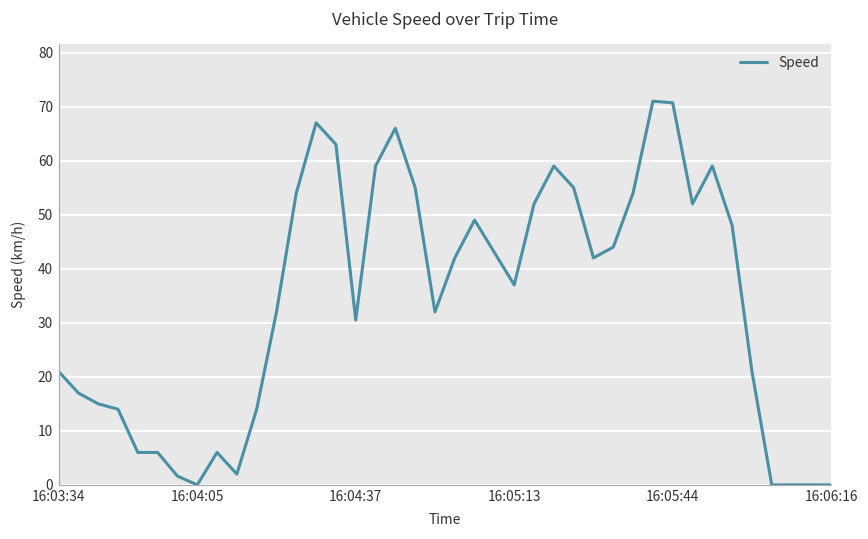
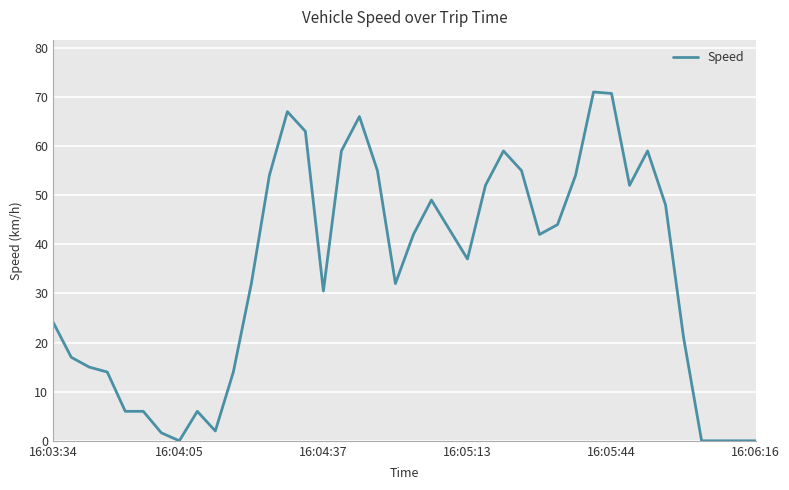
16:03:34: 21 -> 24
